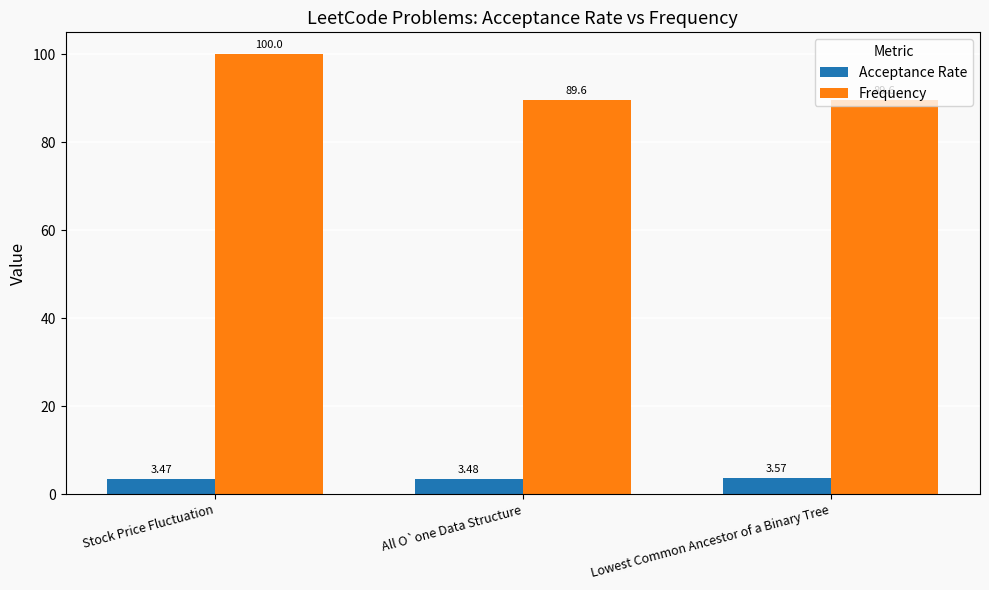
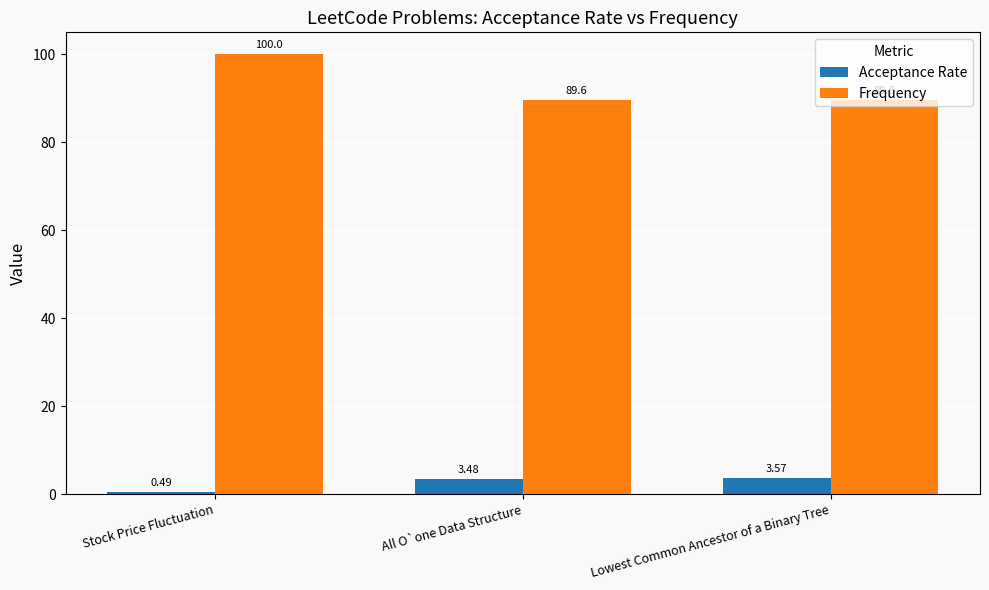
Acceptance Rate, Stock Price Fluctuation: 3.47 -> 0.49
